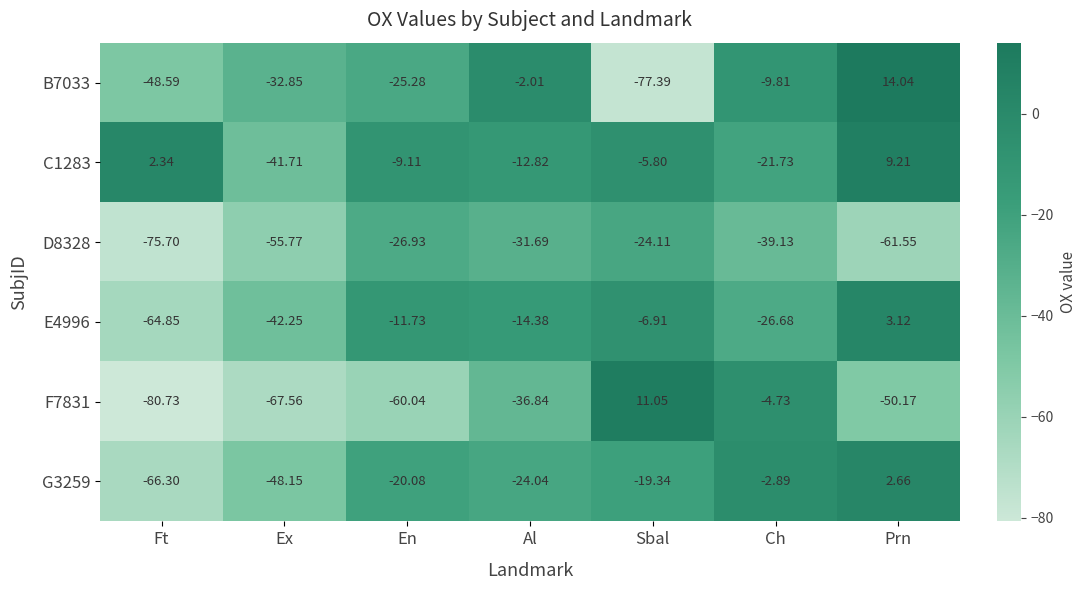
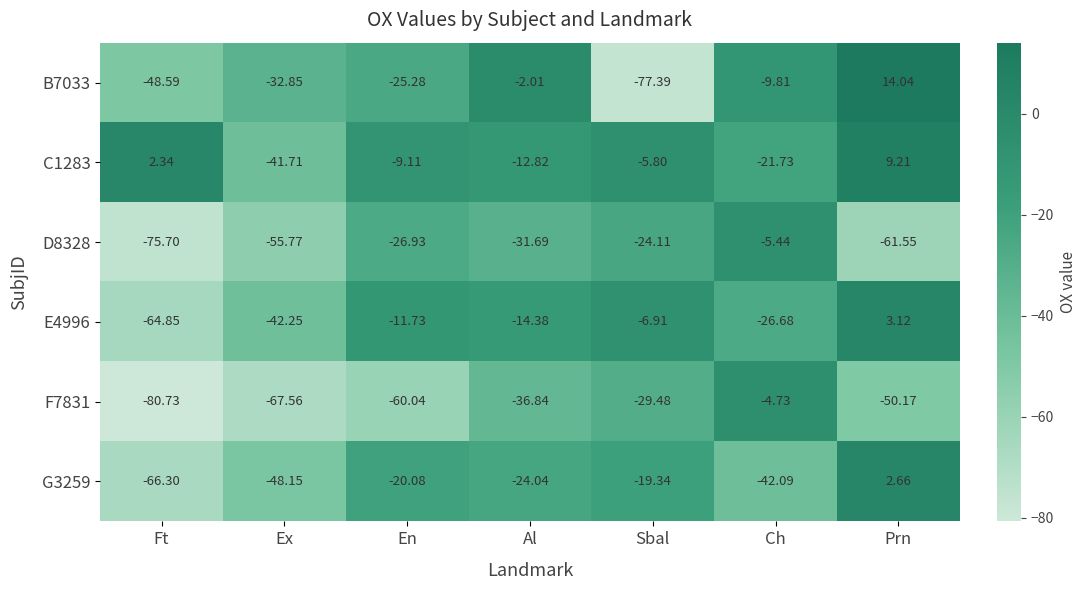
D8328, Ch: -39.13 -> -5.44
F7831, Sbal: 11.05 -> -29.48
G3259, Ch: -2.89 -> -42.09
